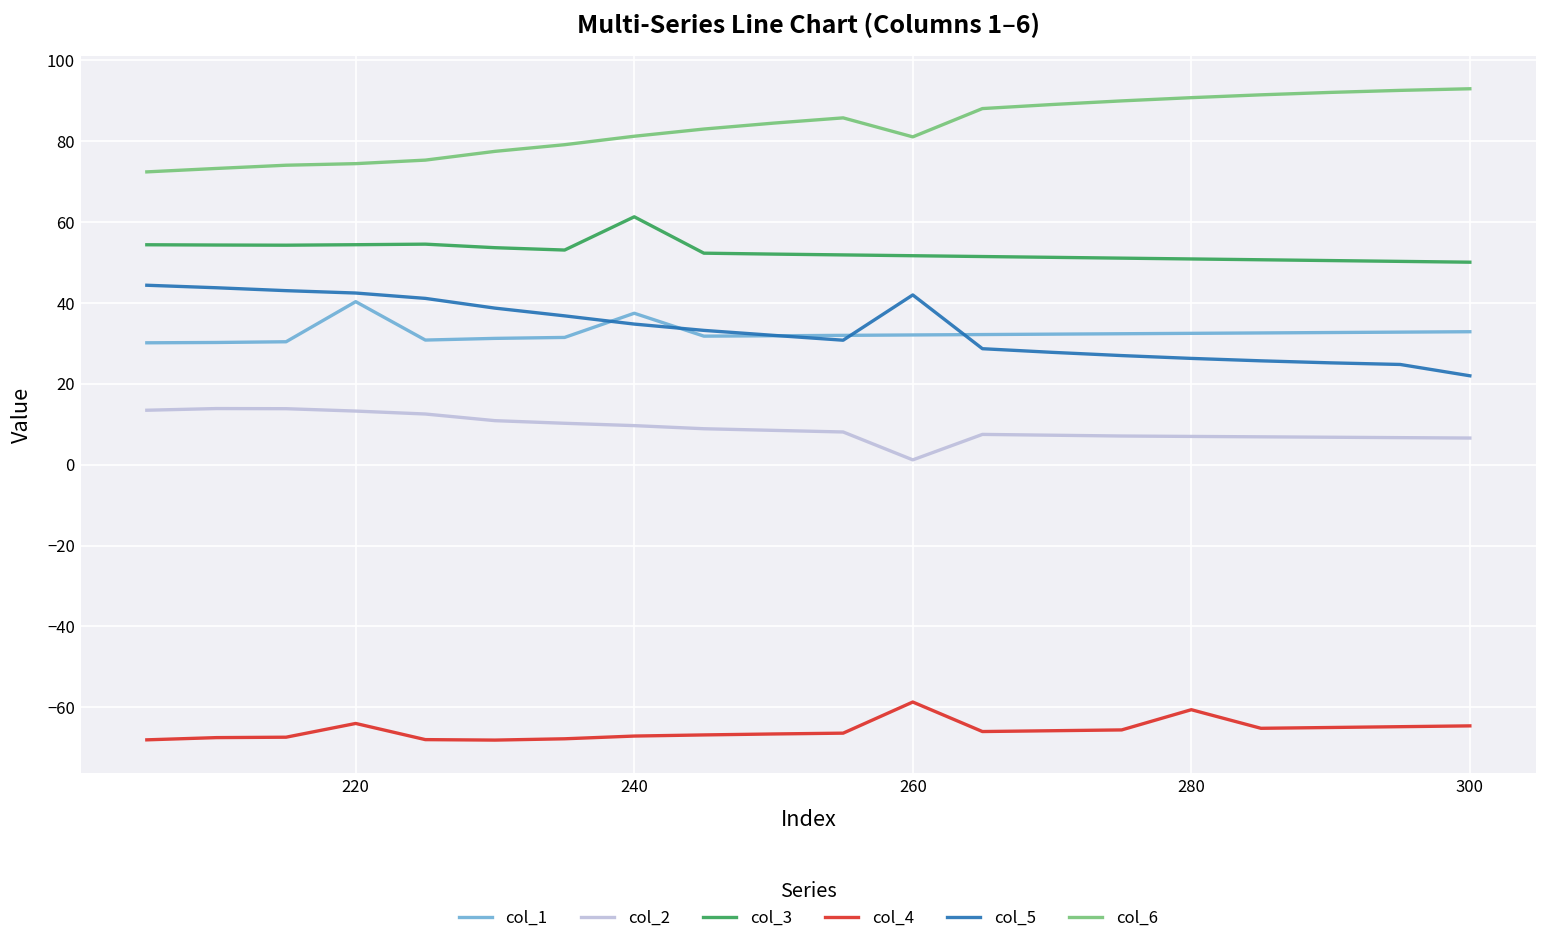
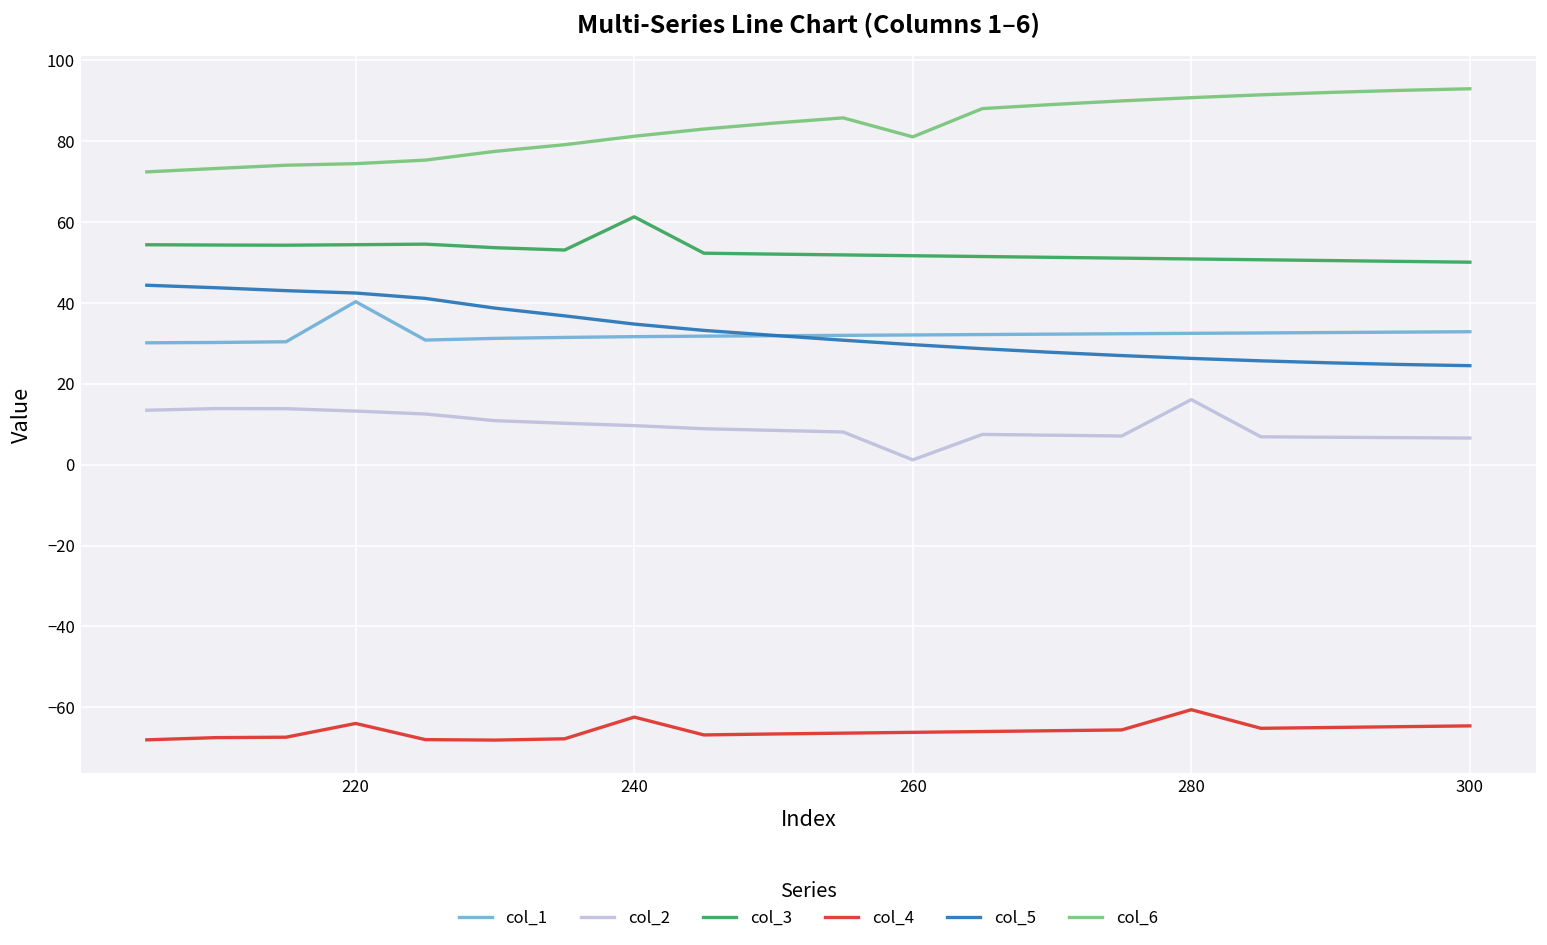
col_1, 240: 37 -> 32
col_4, 240: -67 -> -62
col_4, 260: -59 -> -66
col_5, 260: 42 -> 30
col_2, 280: 7 -> 16
col_5, 300: 22 -> 25
